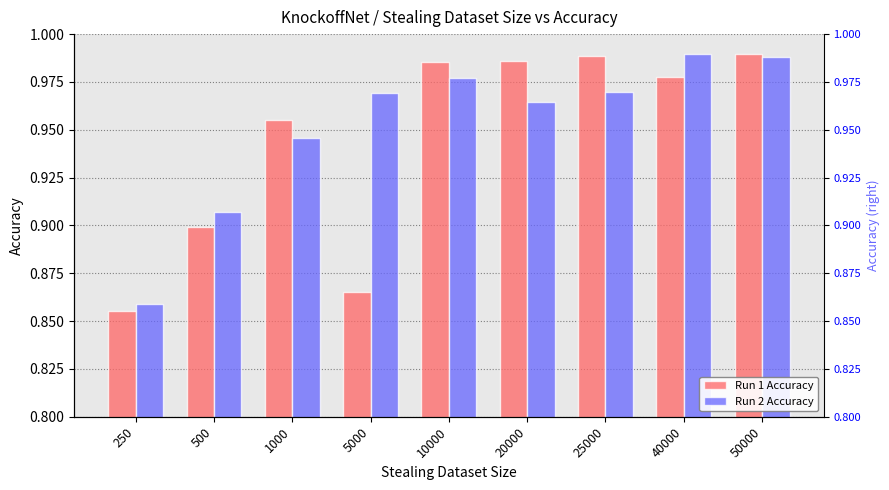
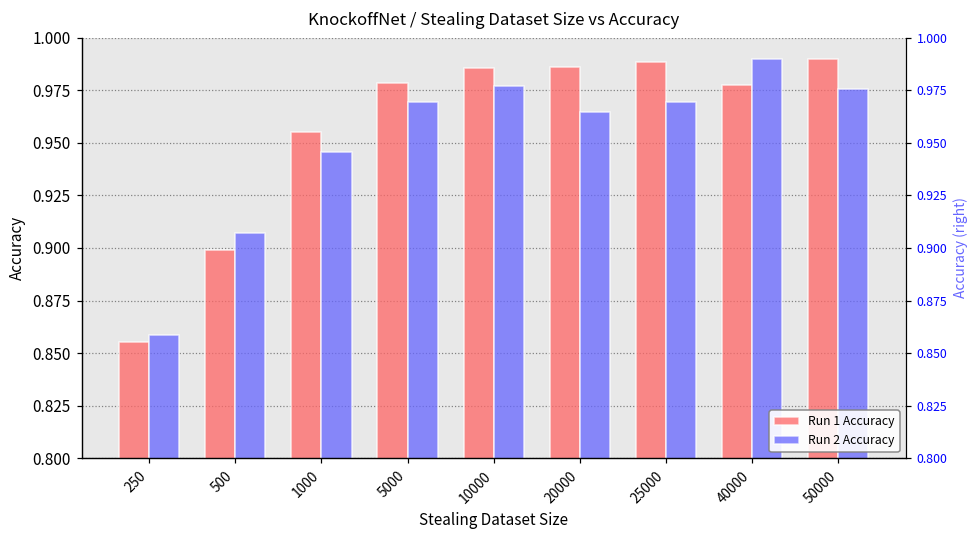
Run 1 Accuracy, 5000: 0.865 -> 0.978
Run 2 Accuracy, 50000: 0.988 -> 0.975
